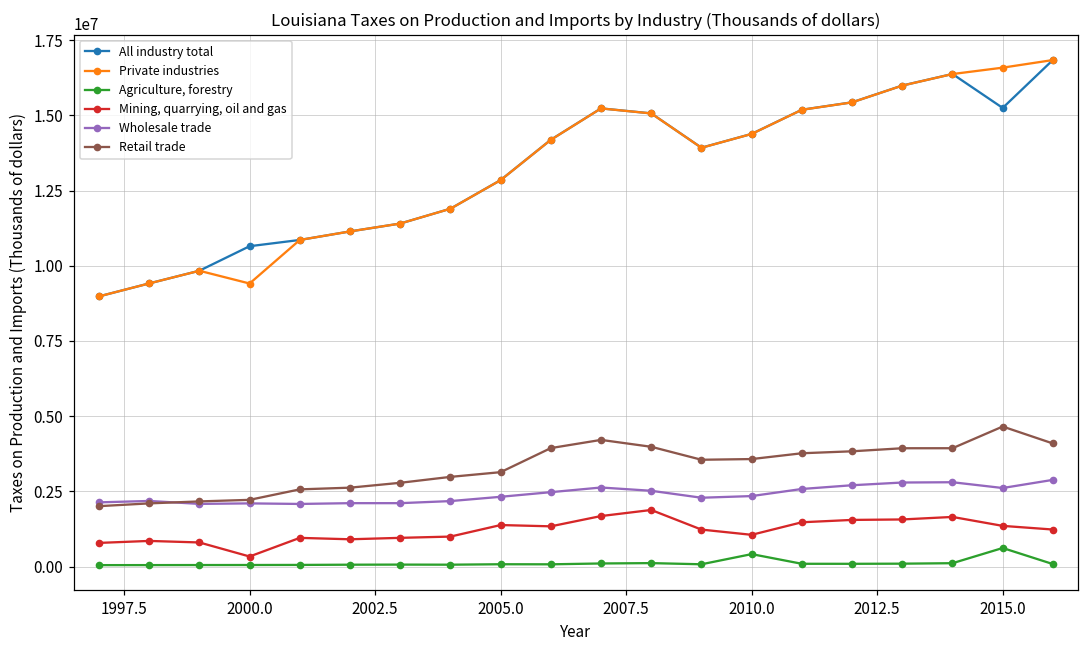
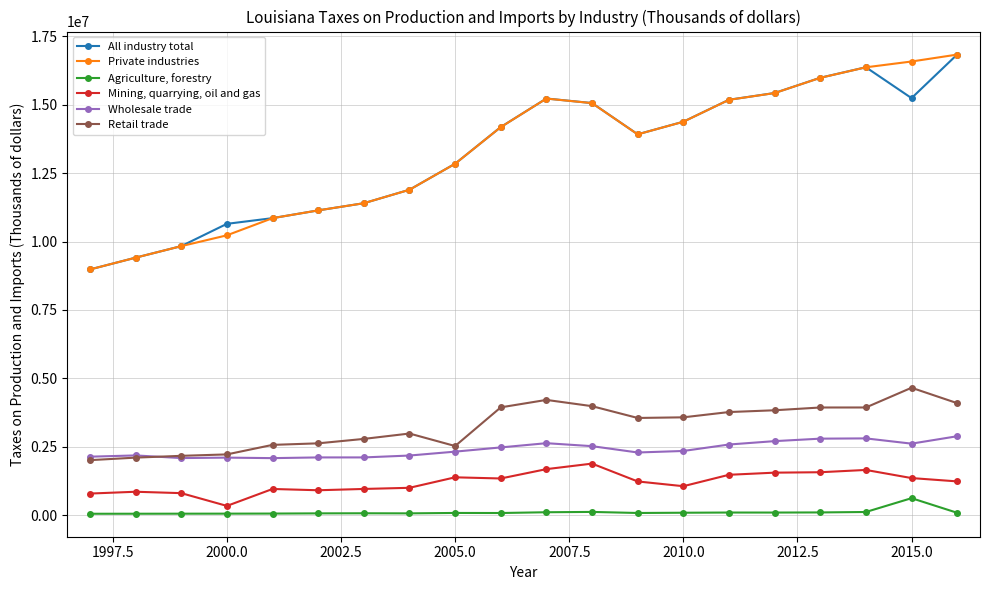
Private industries, 2000.0: 9400000 -> 10200000
Retail trade, 2005.0: 3100000 -> 2500000
Agriculture, forestry, 2010.0: 400000 -> 100000
